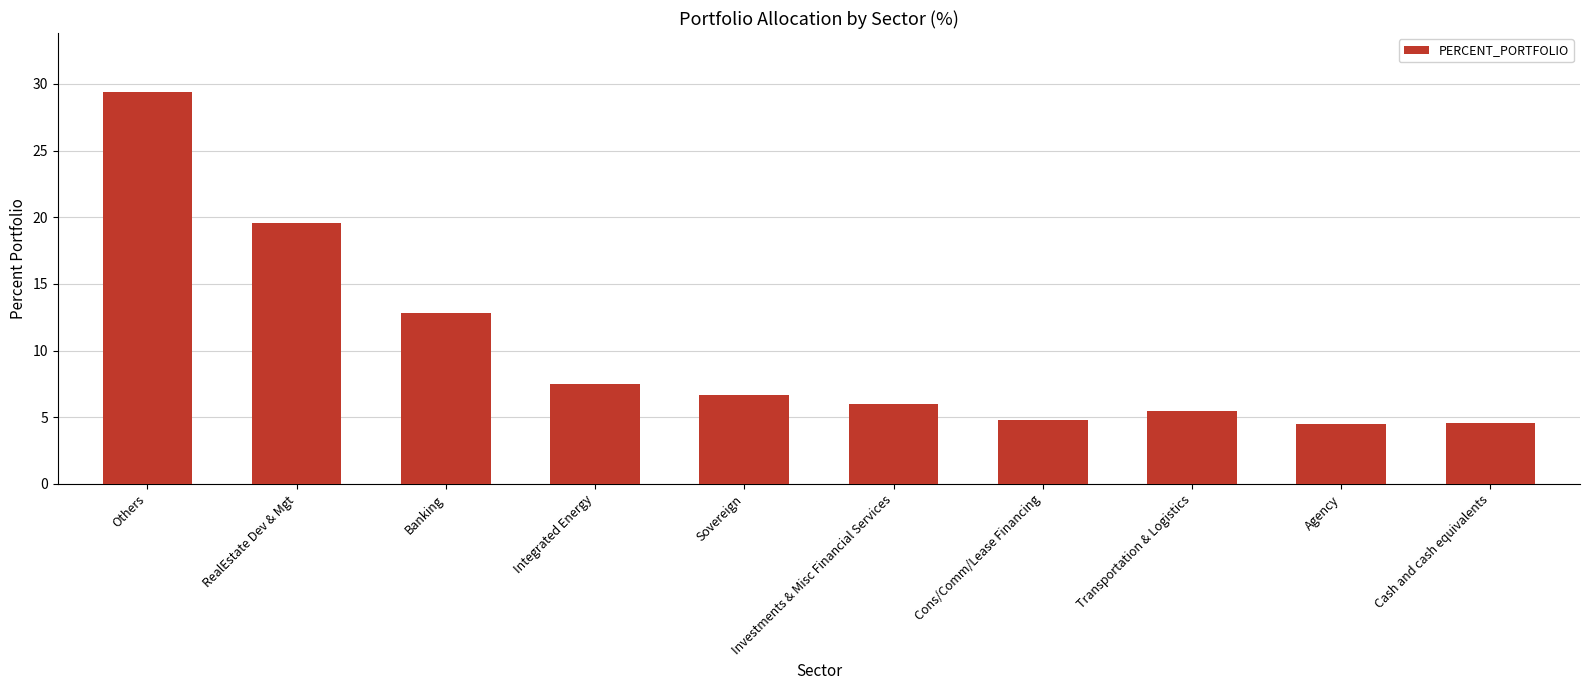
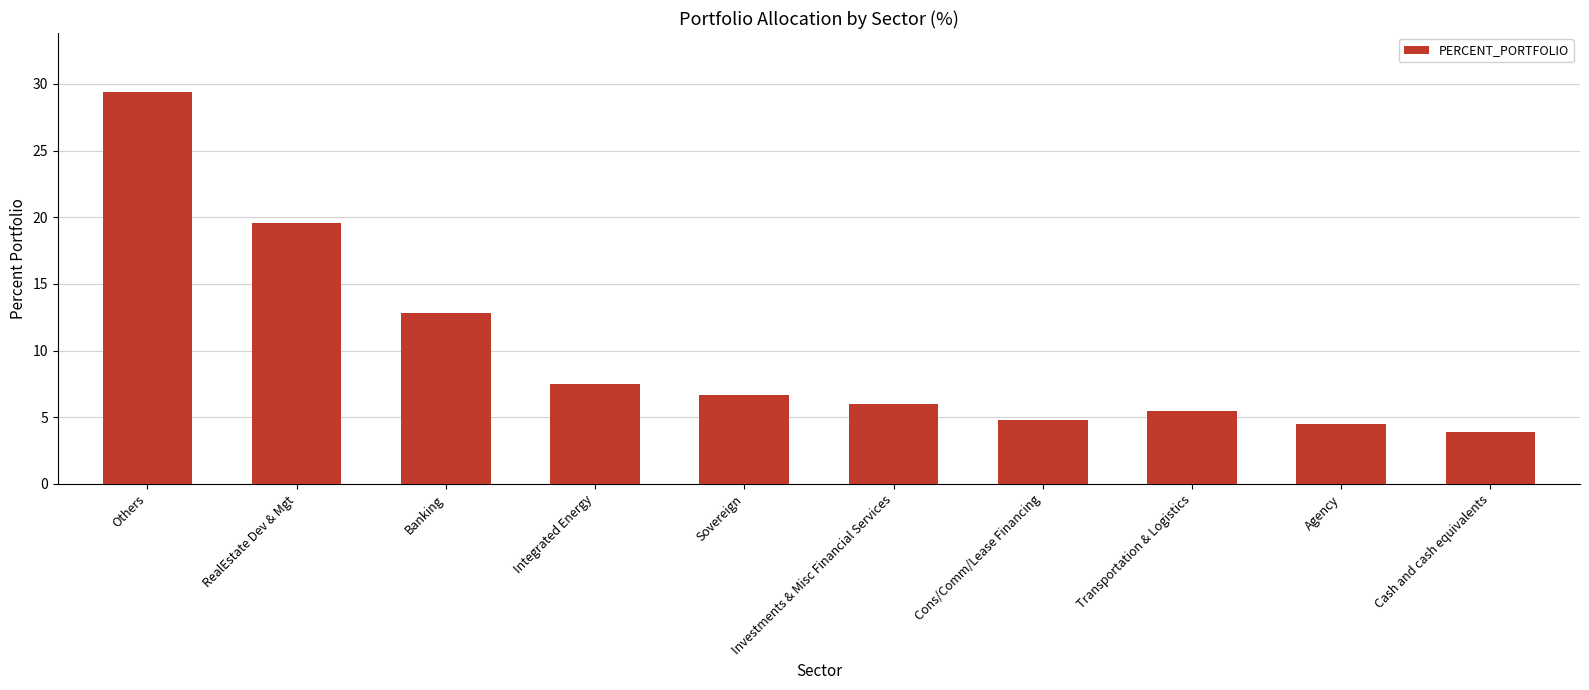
Cash and cash equivalents: 4.6 -> 3.9
